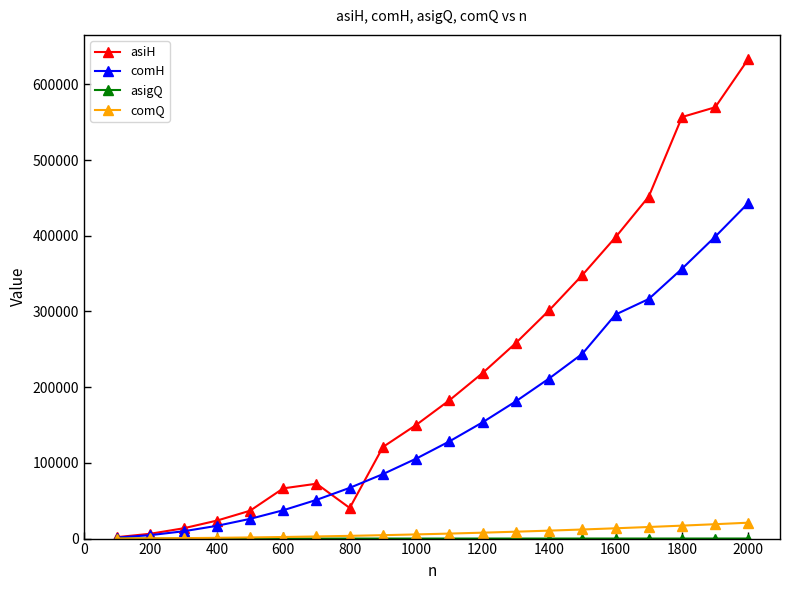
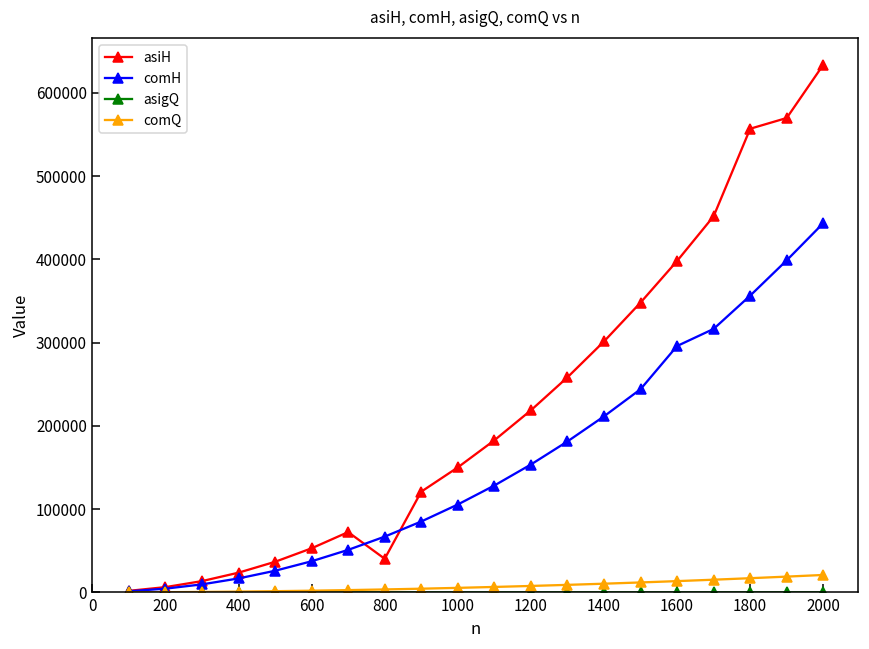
asiH, 600: 70000 -> 50000
